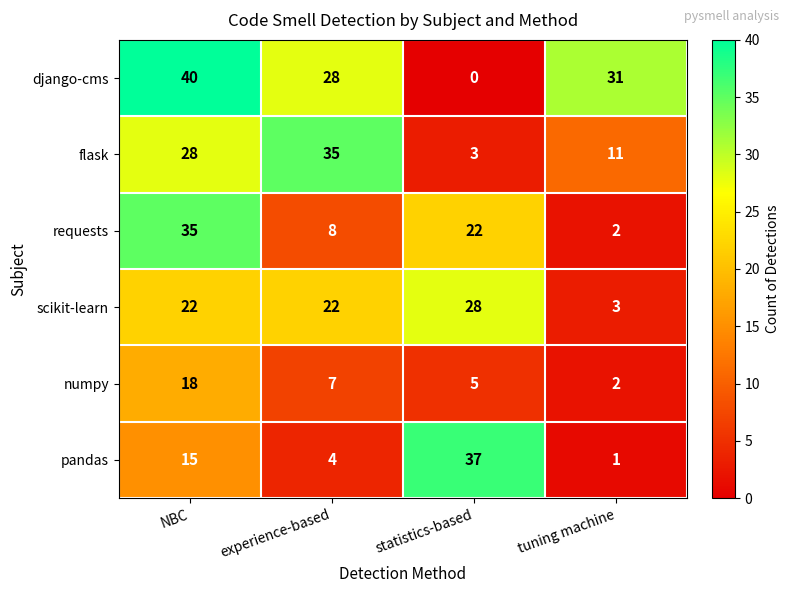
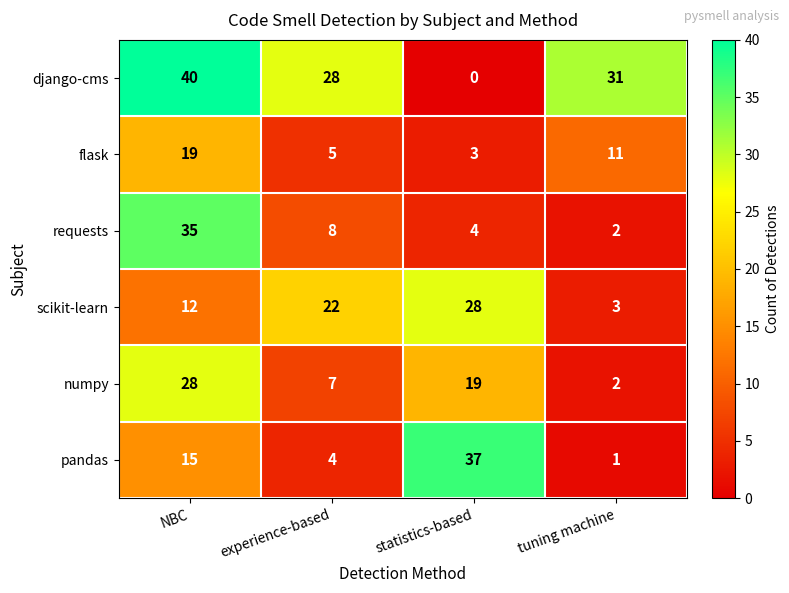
flask, NBC: 28 -> 19
flask, experience-based: 35 -> 5
requests, statistics-based: 22 -> 4
scikit-learn, NBC: 22 -> 12
numpy, NBC: 18 -> 28
numpy, statistics-based: 5 -> 19
